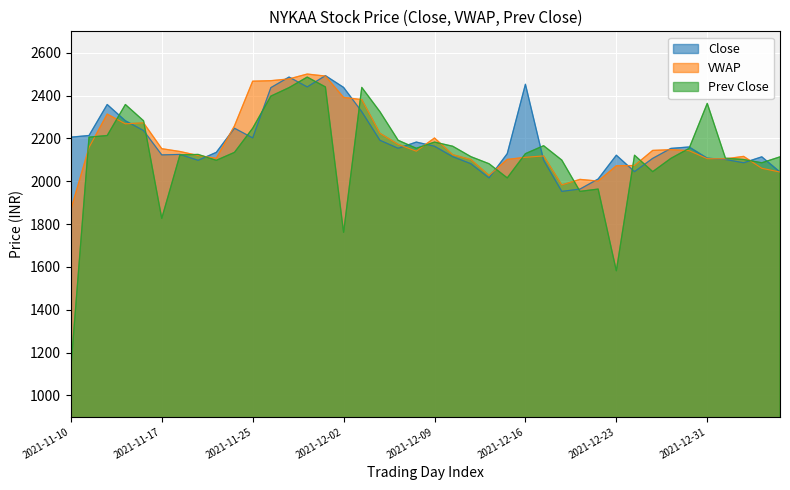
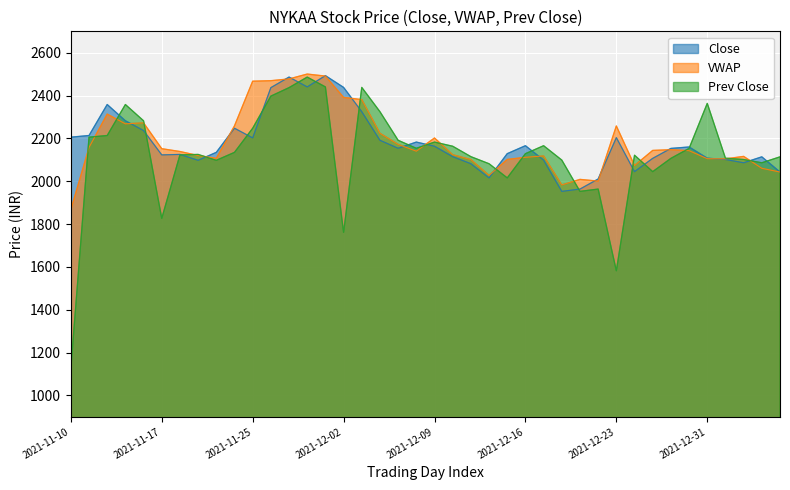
Close, 2021-12-16: 2450 -> 2170
Close, 2021-12-23: 2120 -> 2200
VWAP, 2021-12-23: 2070 -> 2260
